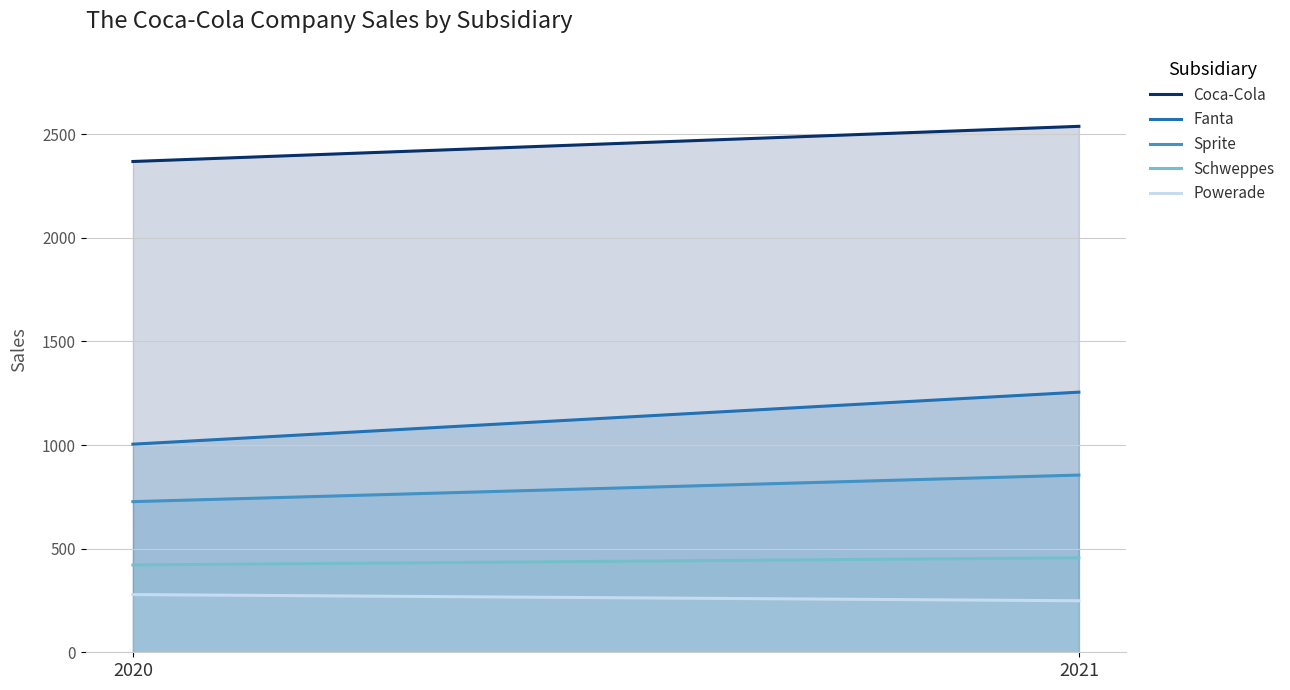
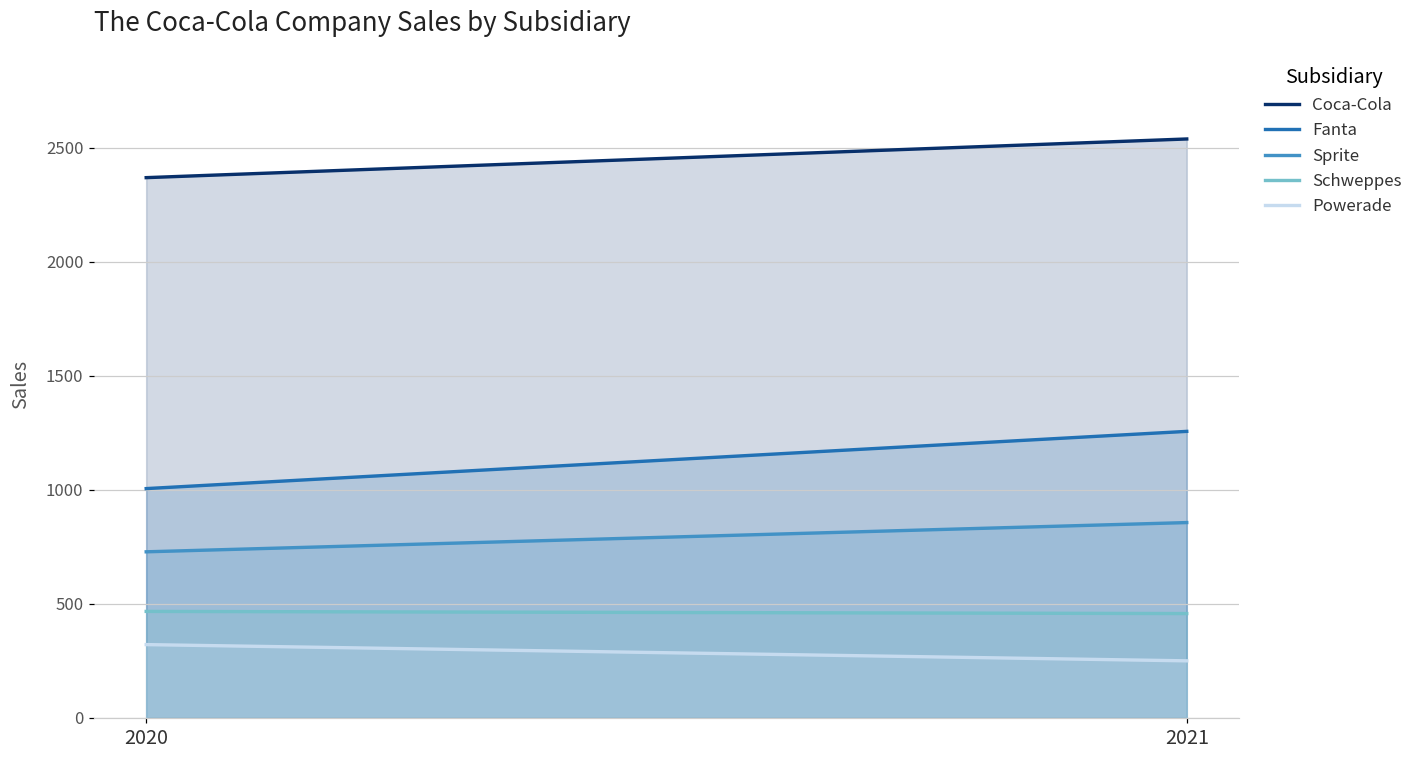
Schweppes, 2020: 420 -> 470
Powerade, 2020: 280 -> 320
